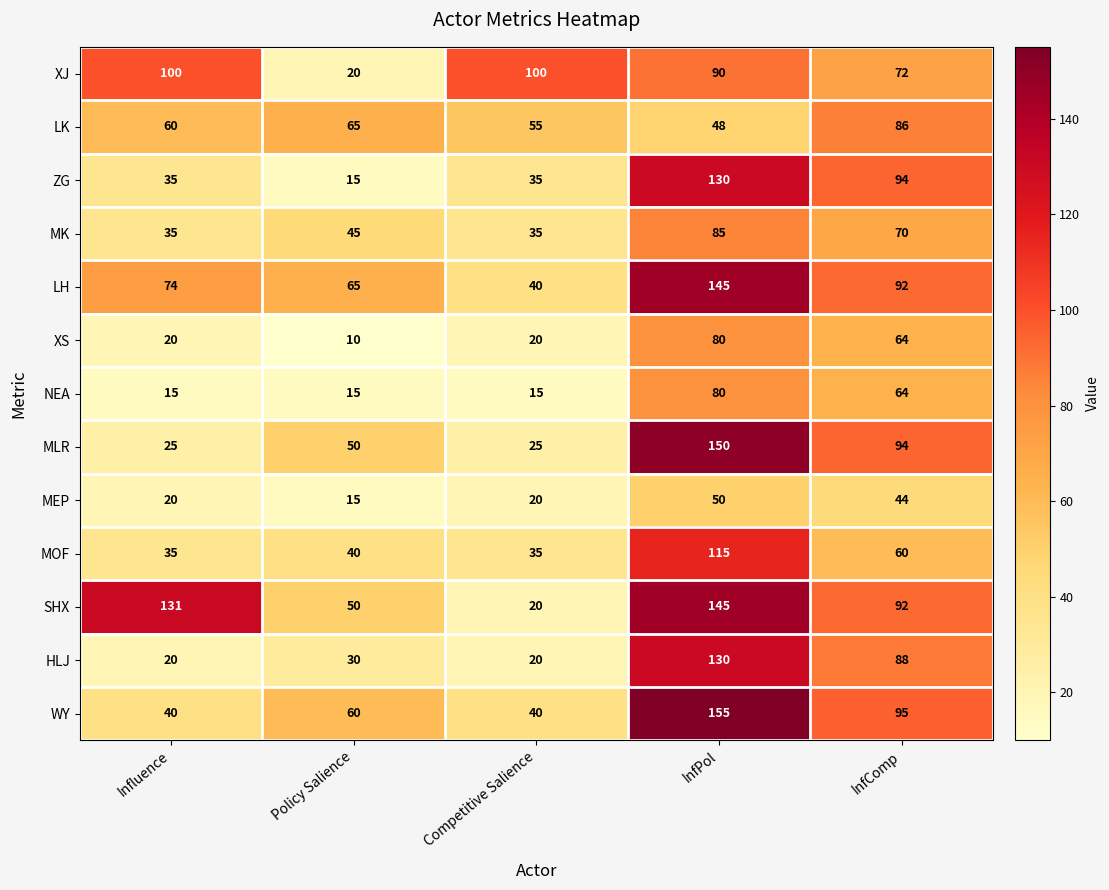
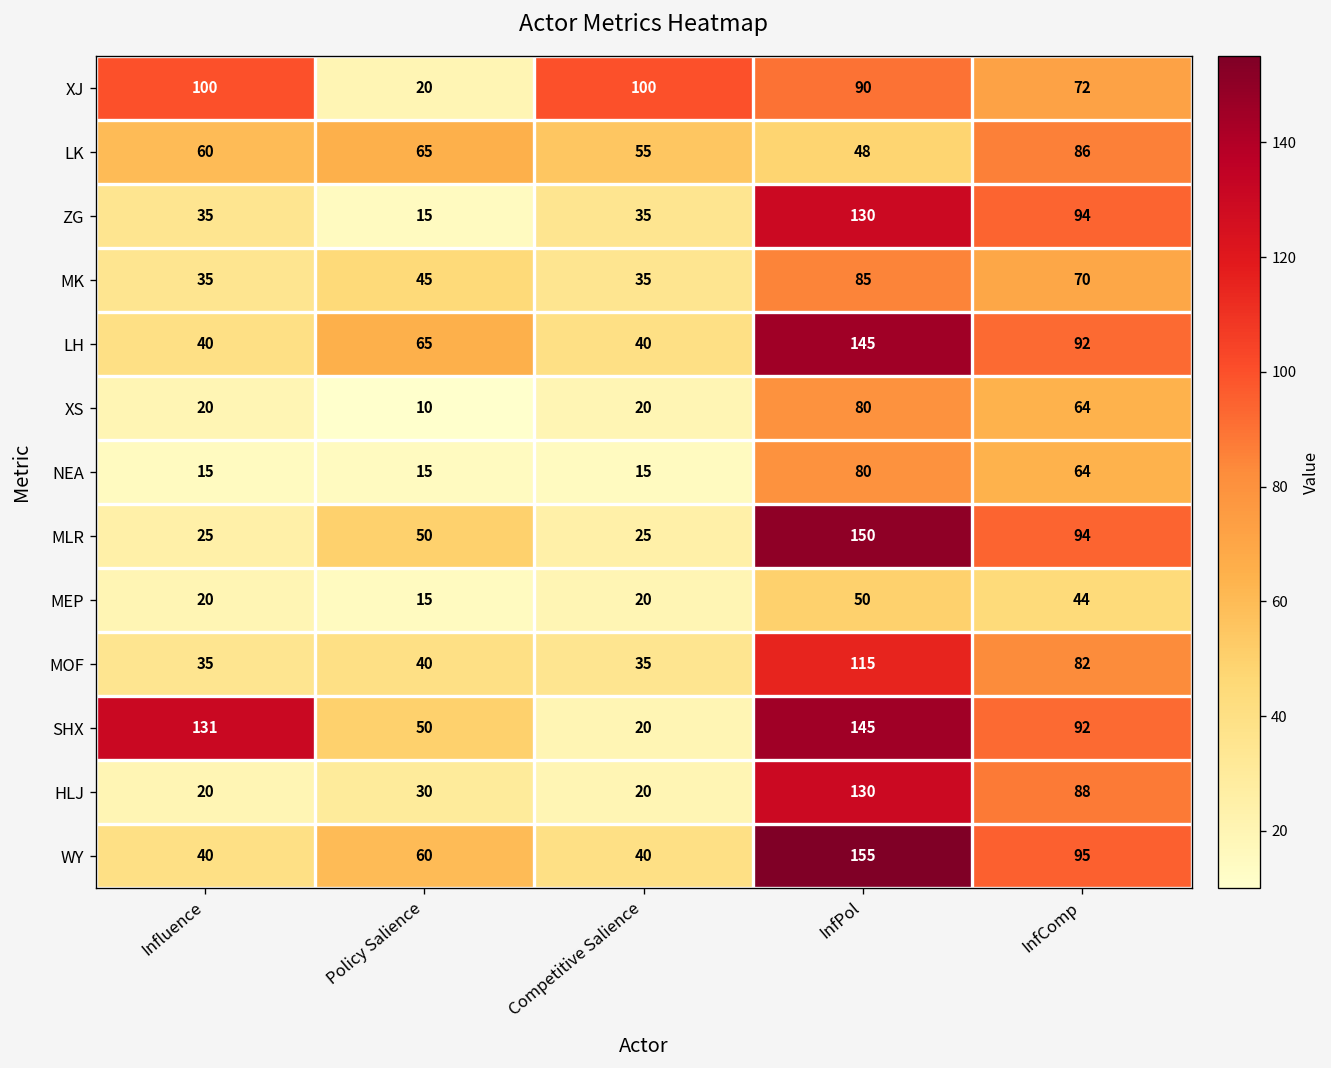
LH, Influence: 74 -> 40
MOF, InfComp: 60 -> 82
